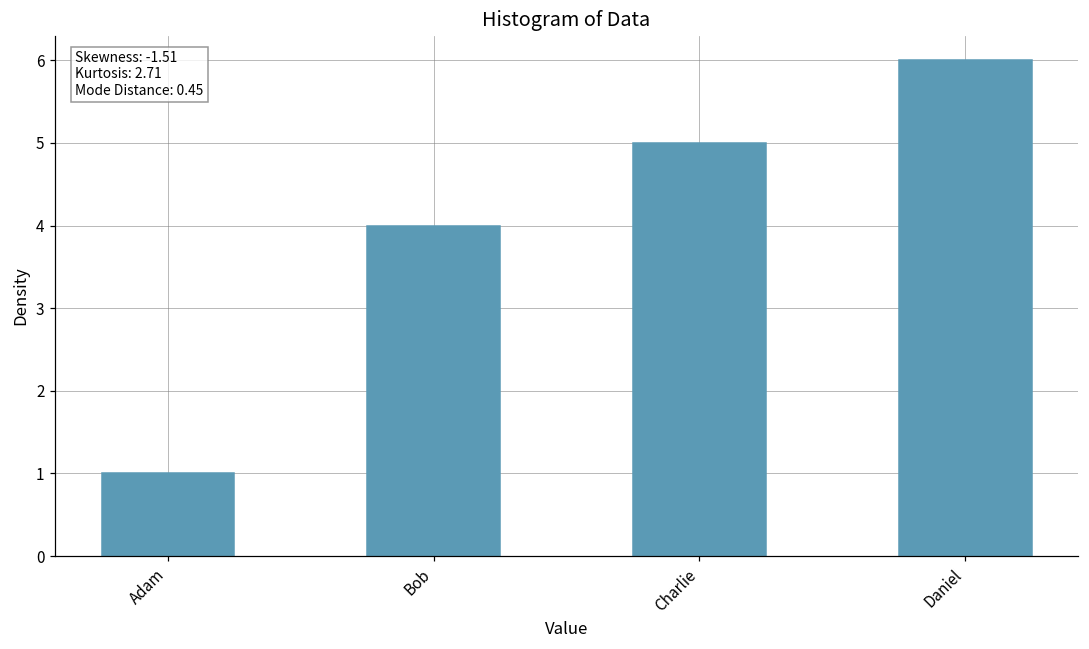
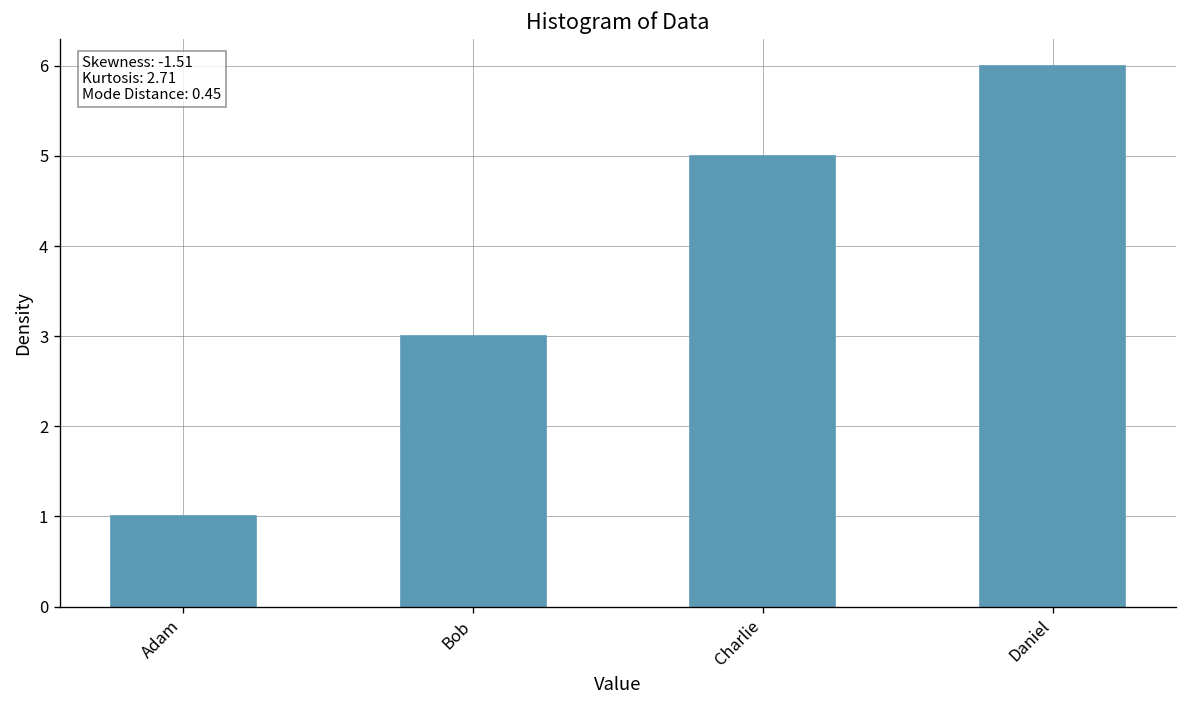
Bob: 4 -> 3
